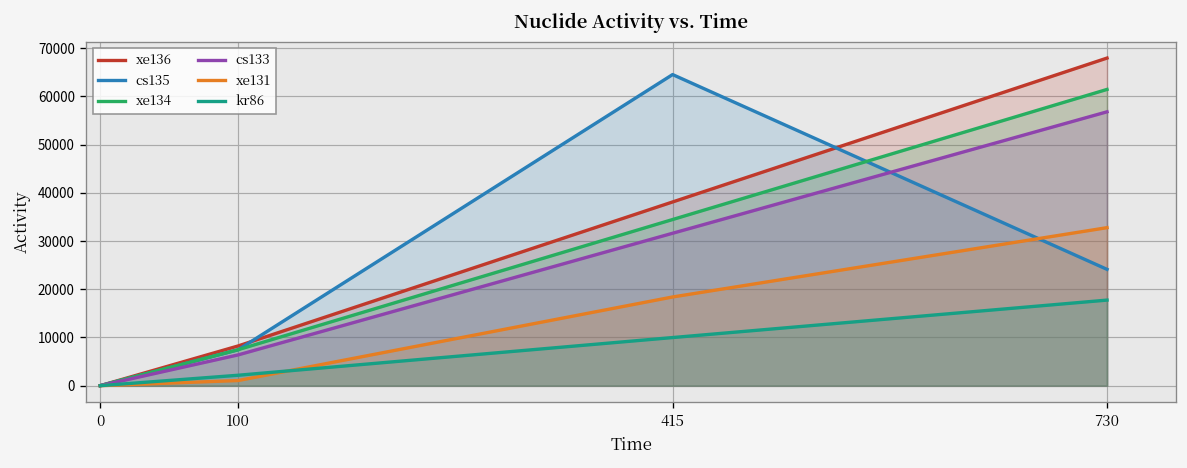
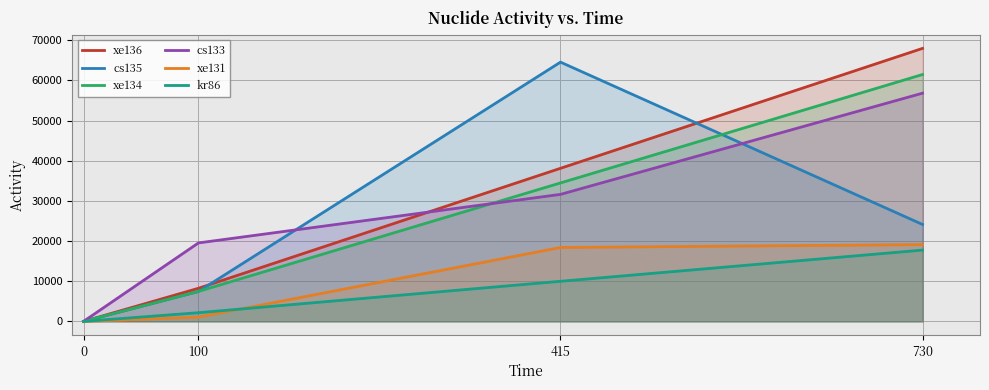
cs133, 100: 6000 -> 20000
xe131, 730: 33000 -> 19000
